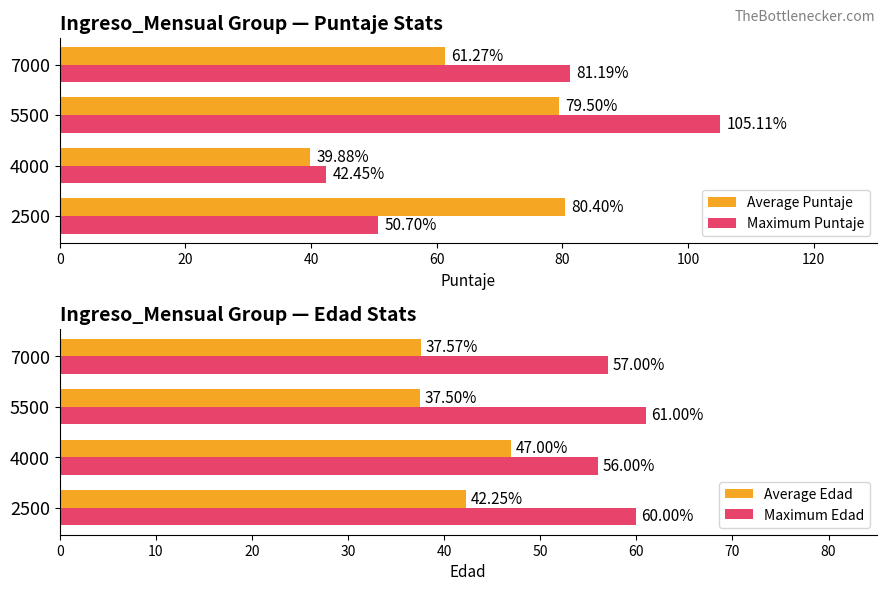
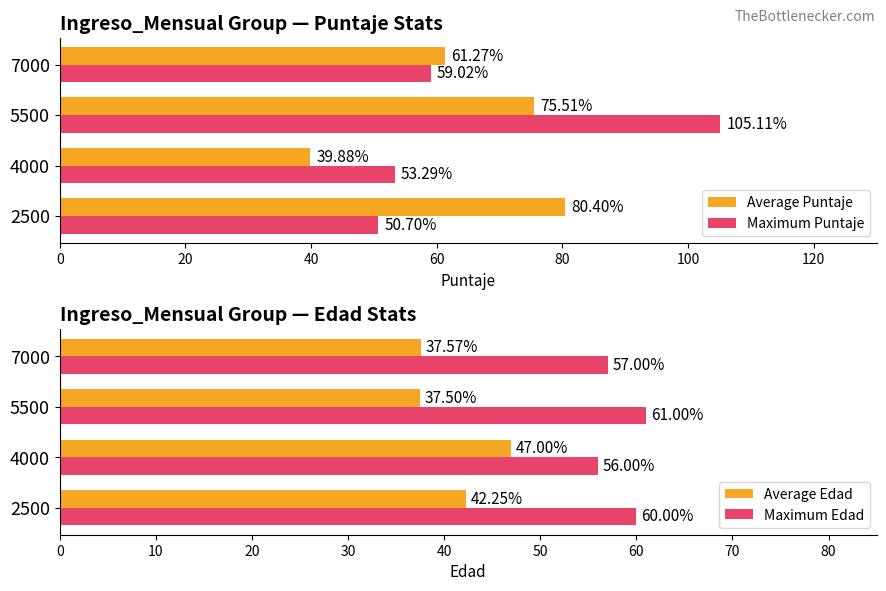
Ingreso_Mensual Group — Puntaje Stats, Maximum Puntaje, 7000: 81.19% -> 59.02%
Ingreso_Mensual Group — Puntaje Stats, Average Puntaje, 5500: 79.50% -> 75.51%
Ingreso_Mensual Group — Puntaje Stats, Maximum Puntaje, 4000: 42.45% -> 53.29%
